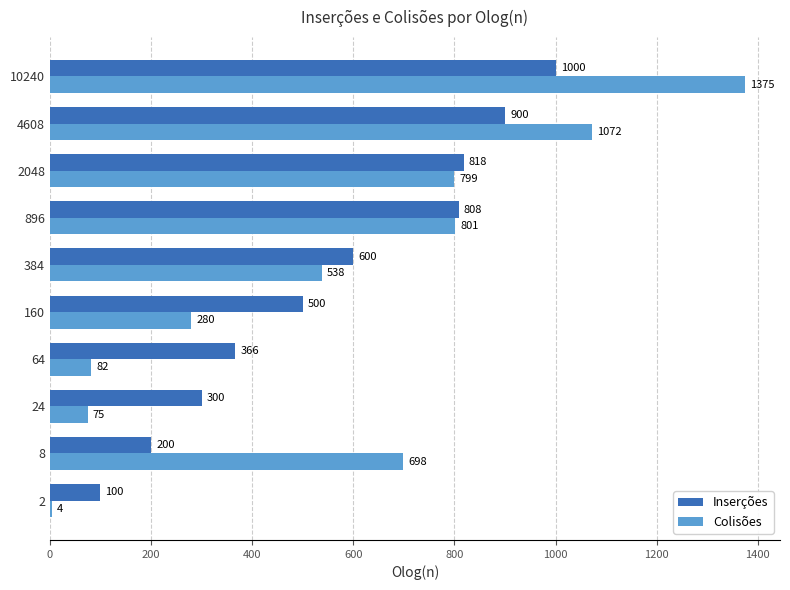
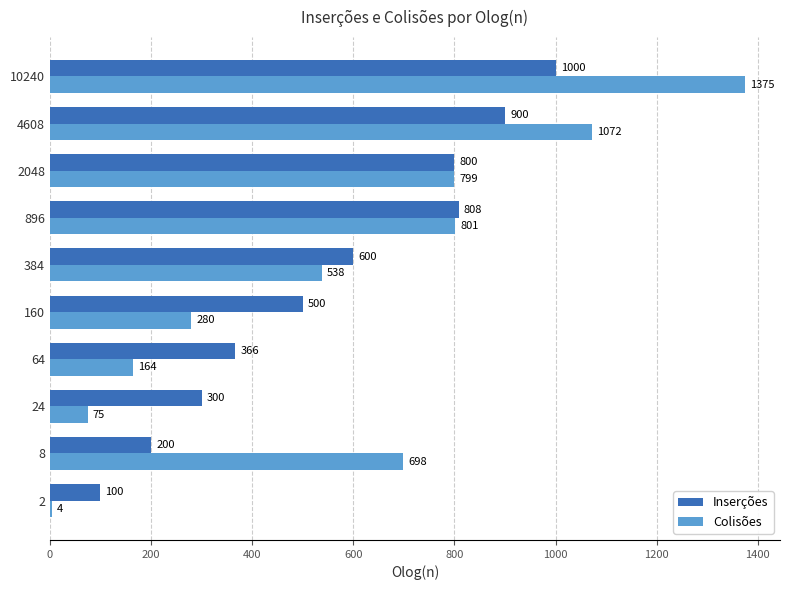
Inserções, 2048: 818 -> 800
Colisões, 64: 82 -> 164
